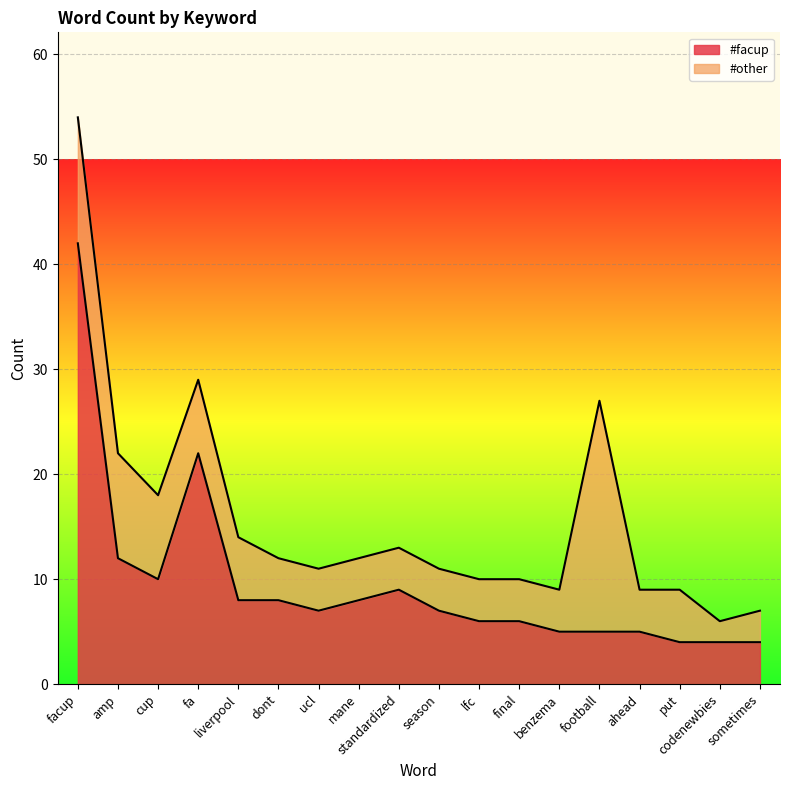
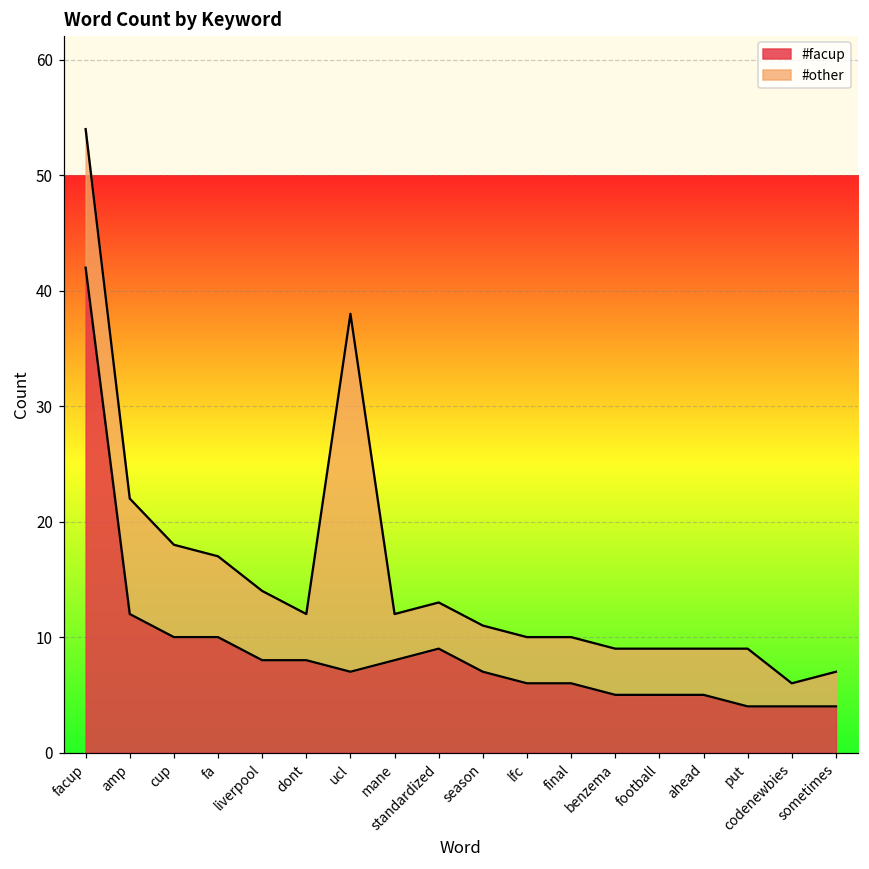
#facup, fa: 22 -> 10
#other, ucl: 4 -> 31
#other, football: 22 -> 4
